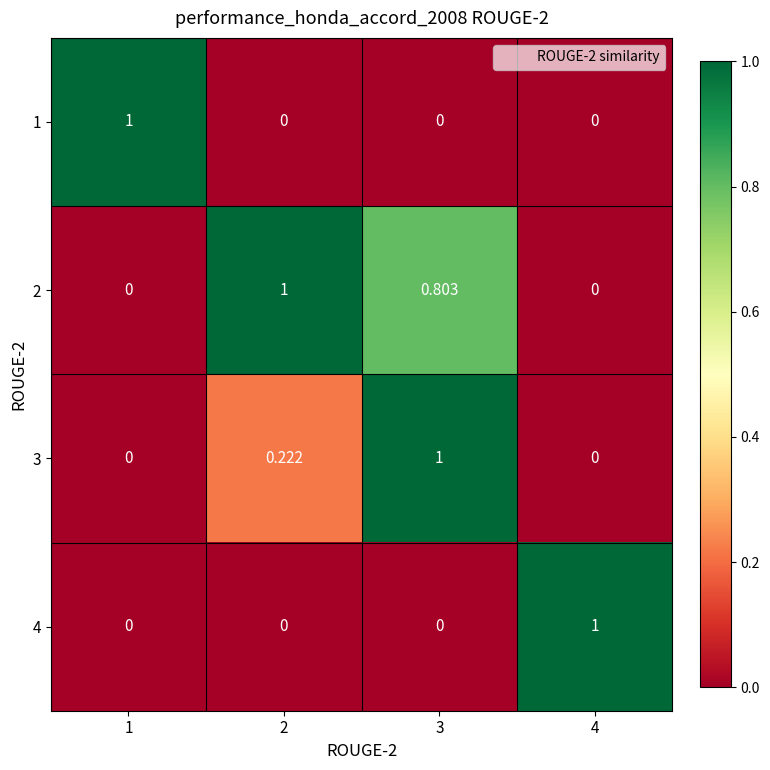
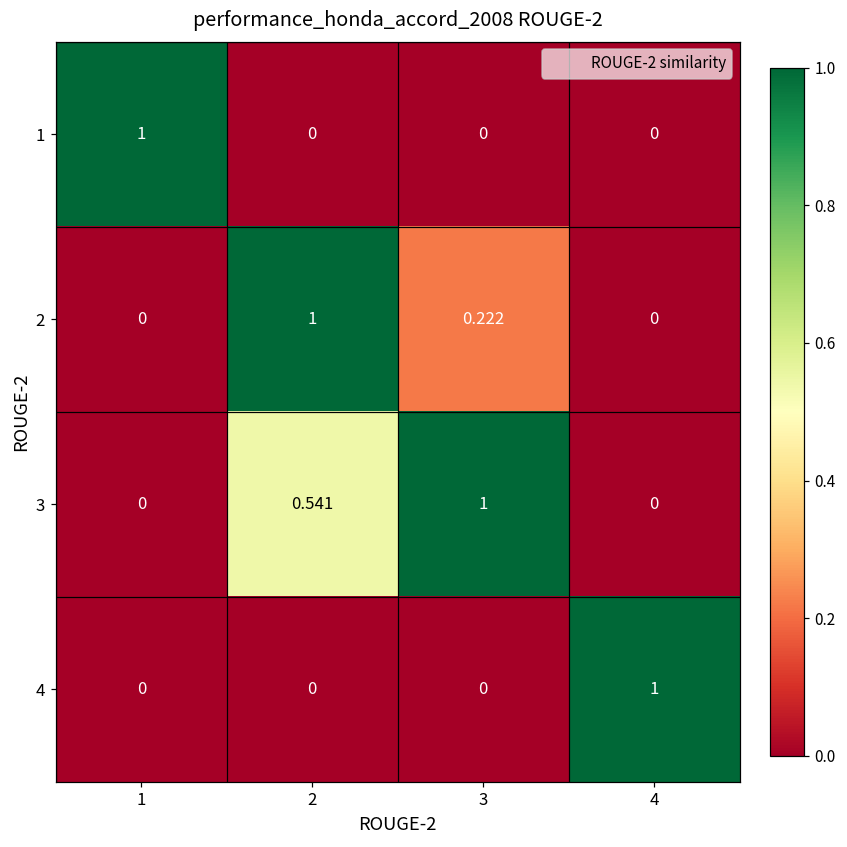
2, 3: 0.803 -> 0.222
3, 2: 0.222 -> 0.541
